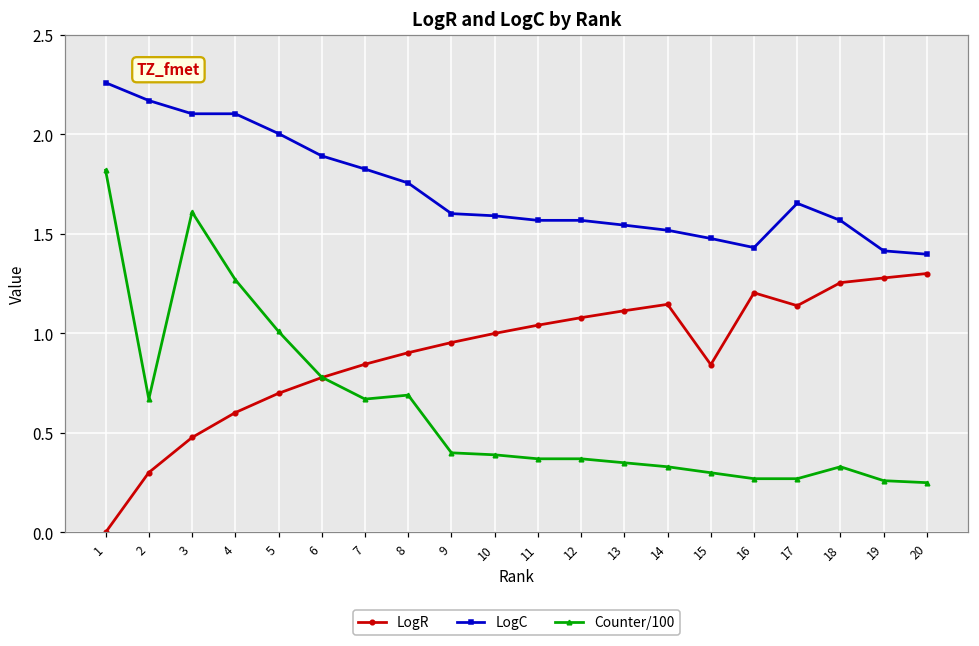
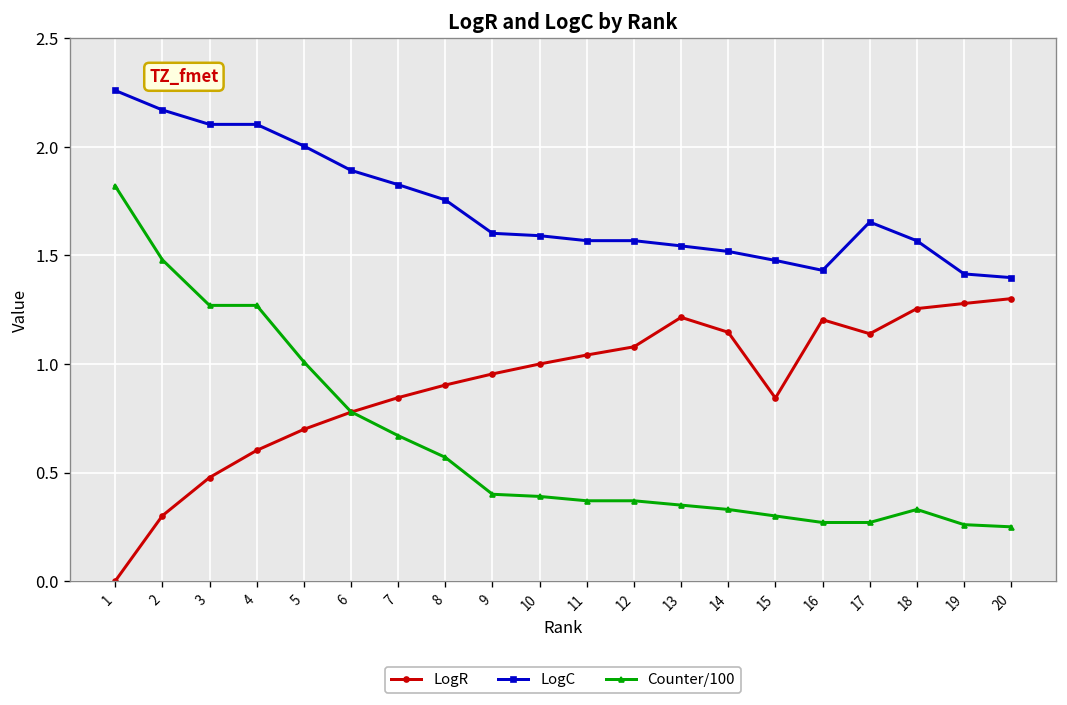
Counter/100, 2: 0.67 -> 1.48
Counter/100, 3: 1.61 -> 1.27
Counter/100, 8: 0.69 -> 0.57
LogR, 13: 1.11 -> 1.21
